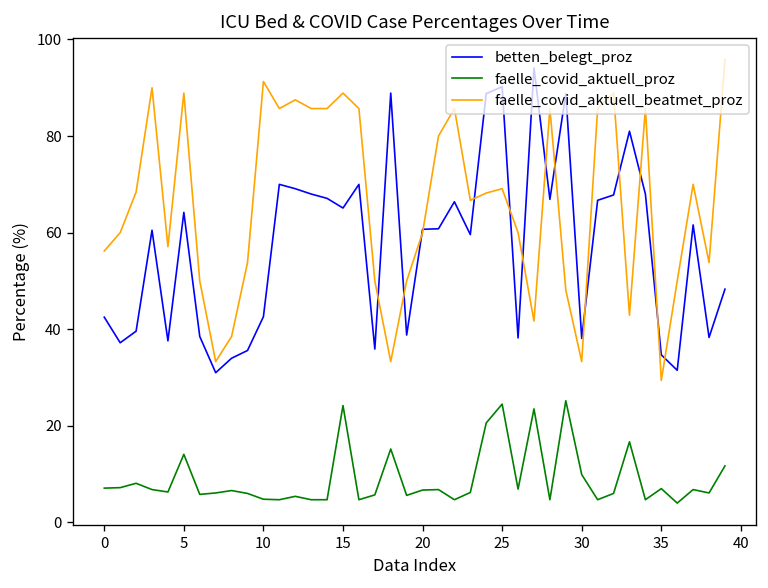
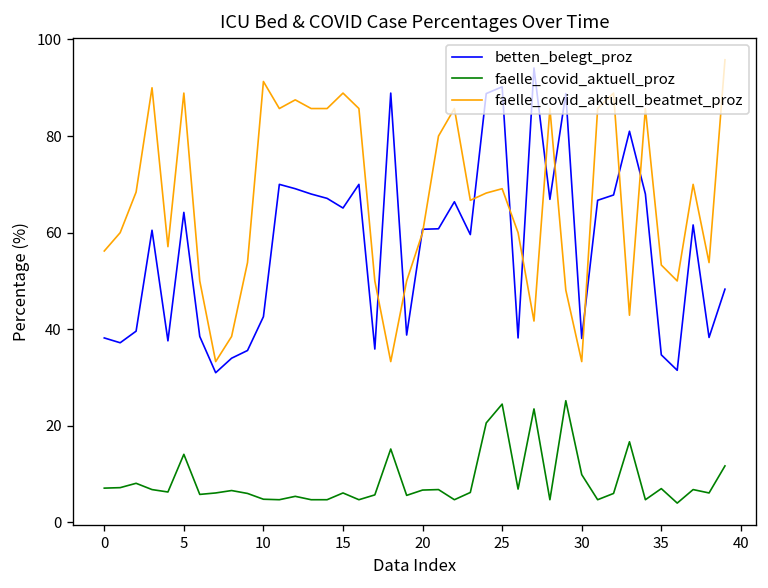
betten_belegt_proz, 0: 43 -> 38
faelle_covid_aktuell_proz, 15: 24 -> 6
faelle_covid_aktuell_beatmet_proz, 35: 29 -> 53
